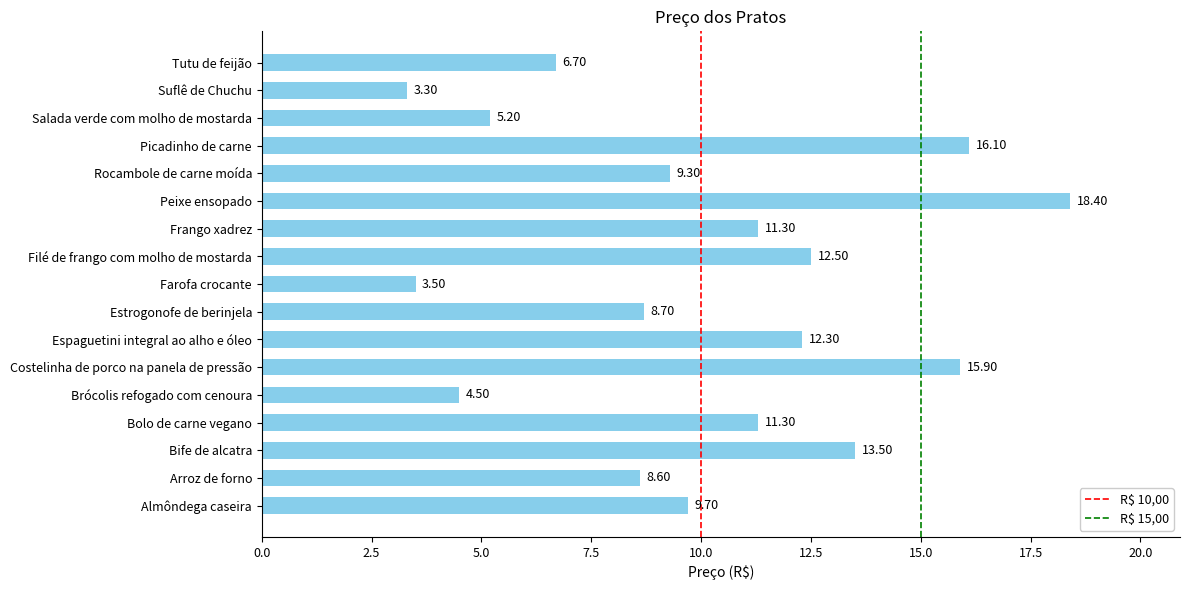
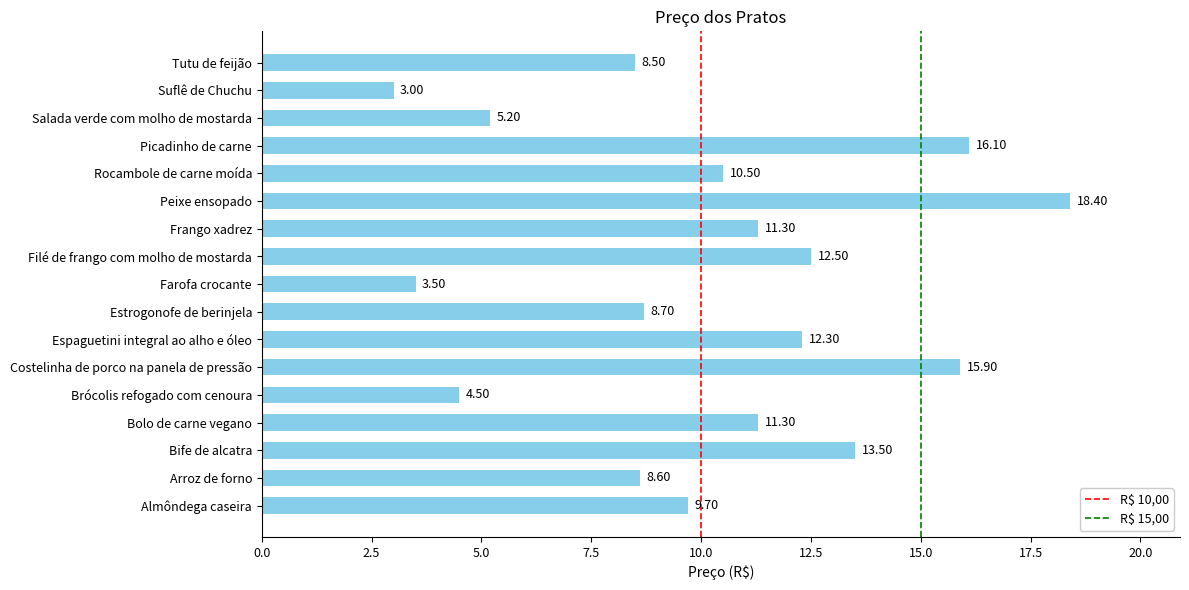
Tutu de feijão: 6.70 -> 8.50
Suflê de Chuchu: 3.30 -> 3.00
Rocambole de carne moída: 9.30 -> 10.50
